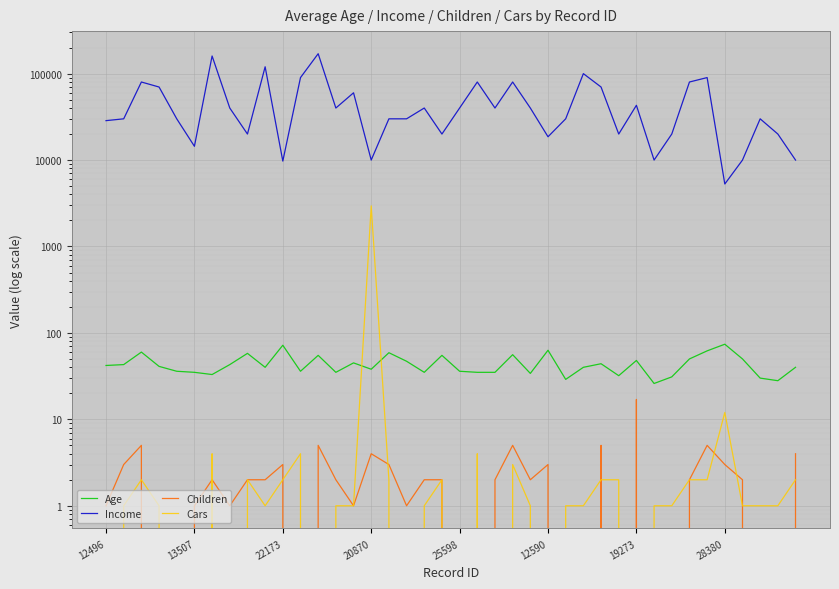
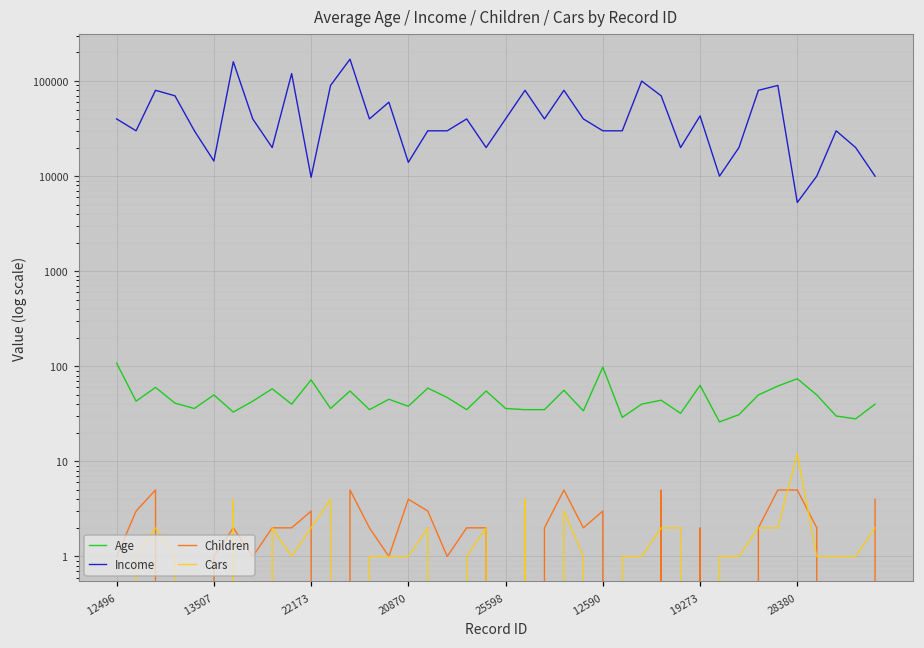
Age, 12496: 40 -> 110
Income, 12496: 29000 -> 40000
Age, 13507: 35 -> 50
Income, 20870: 10000 -> 14000
Cars, 20870: 3000 -> 1
Age, 12590: 60 -> 100
Income, 12590: 19000 -> 30000
Age, 19273: 50 -> 60
Children, 19273: 17 -> 2
Children, 28380: 3 -> 5
